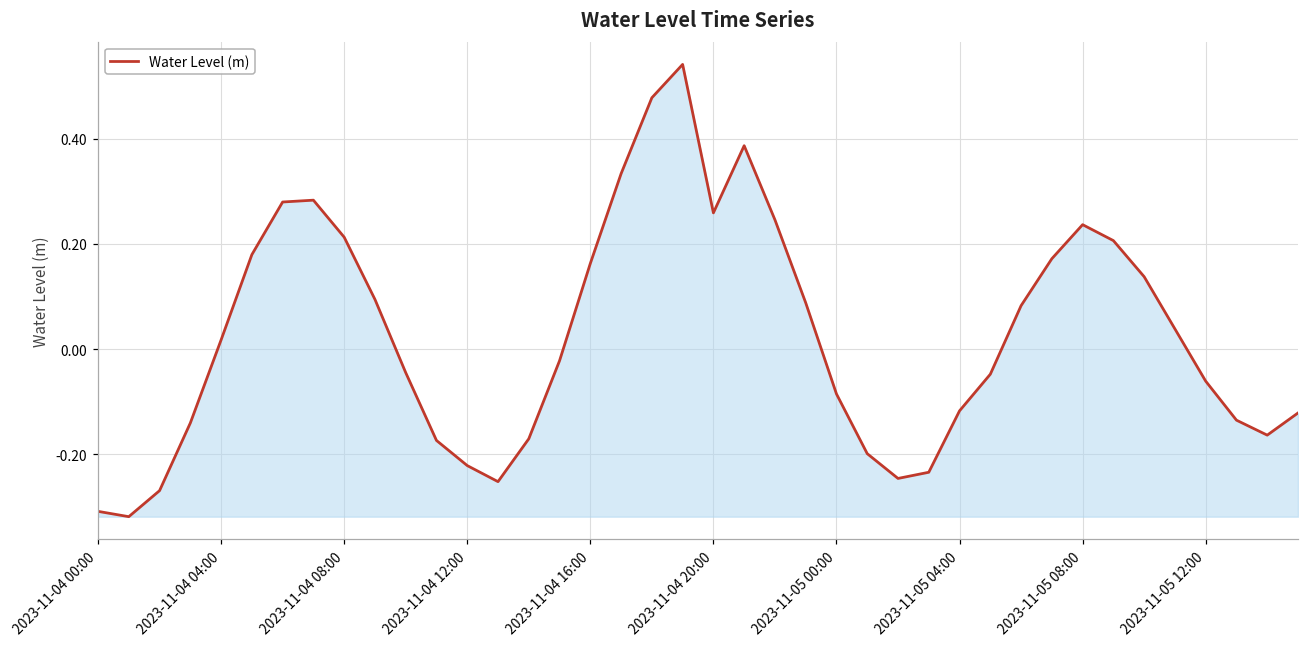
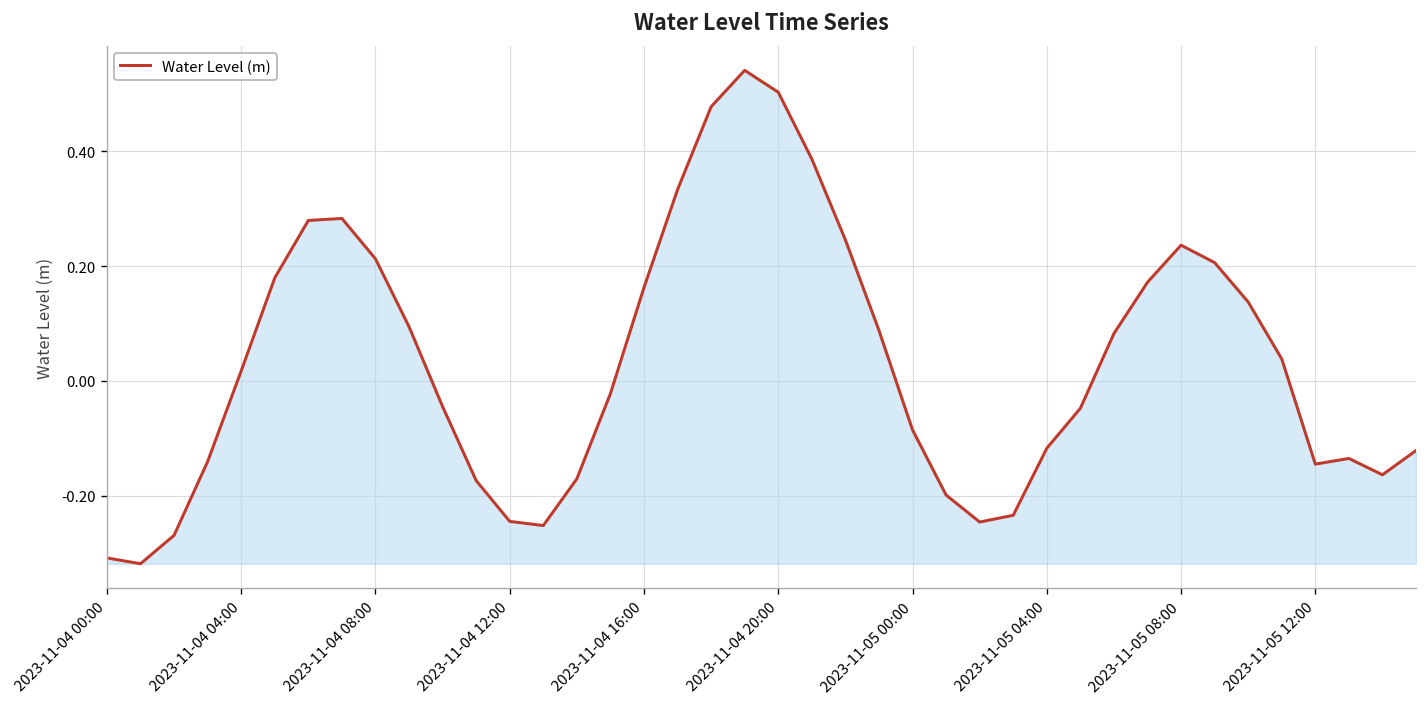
2023-11-04 12:00: -0.22 -> -0.24
2023-11-04 20:00: 0.26 -> 0.50
2023-11-05 12:00: -0.06 -> -0.15
